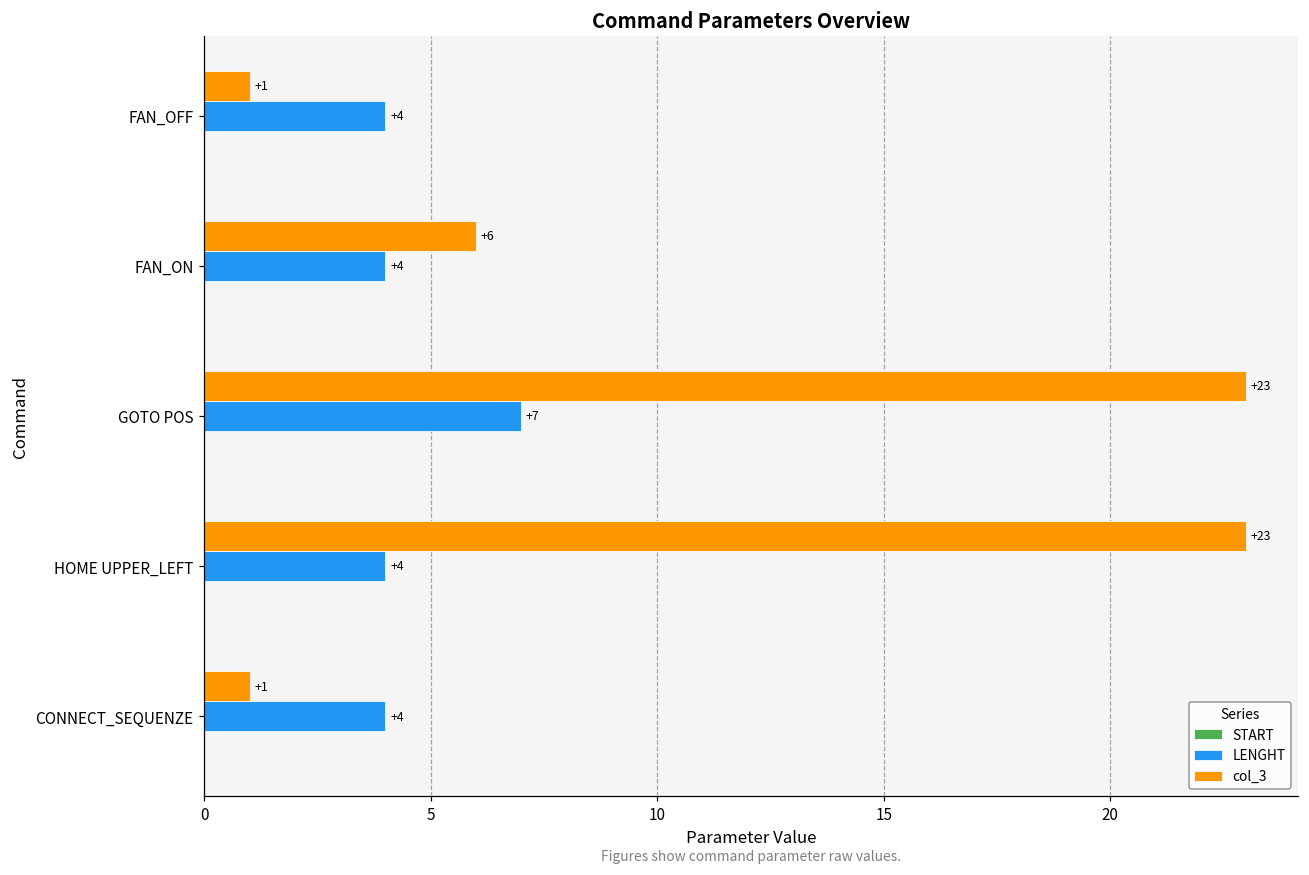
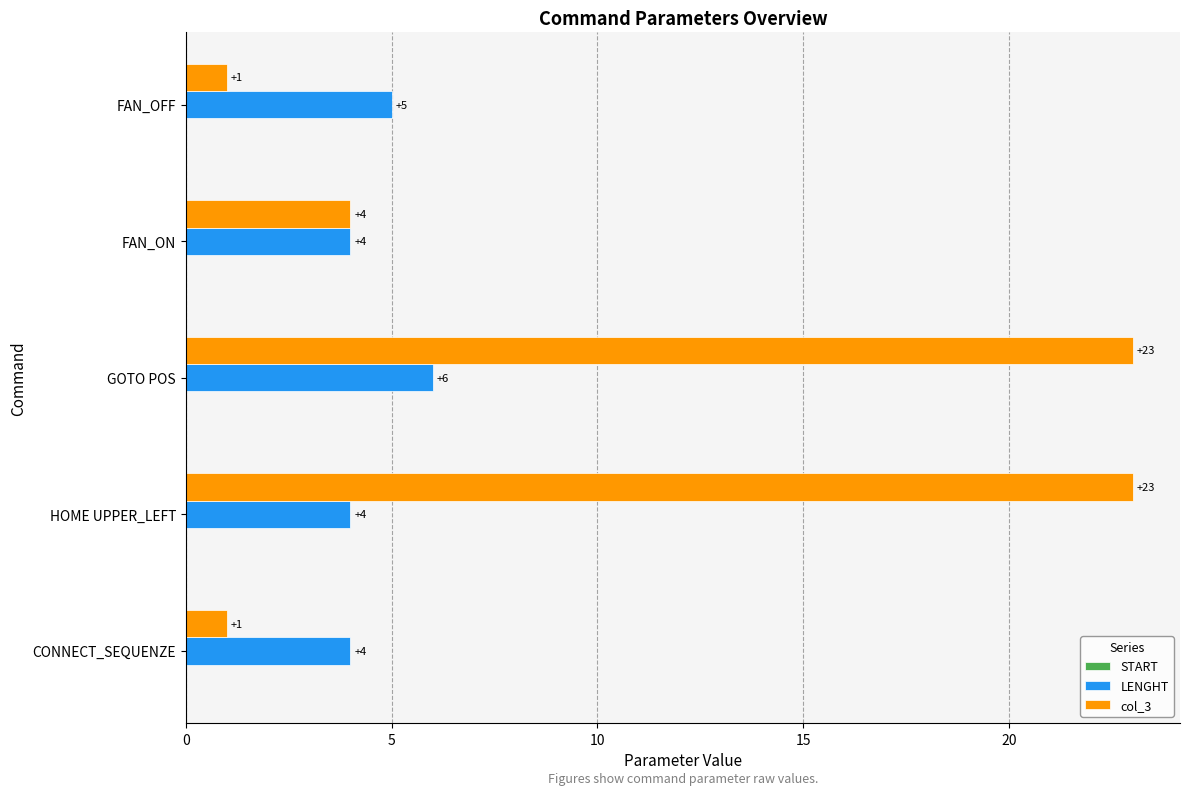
LENGHT, FAN_OFF: +4 -> +5
col_3, FAN_ON: +6 -> +4
LENGHT, GOTO POS: +7 -> +6
